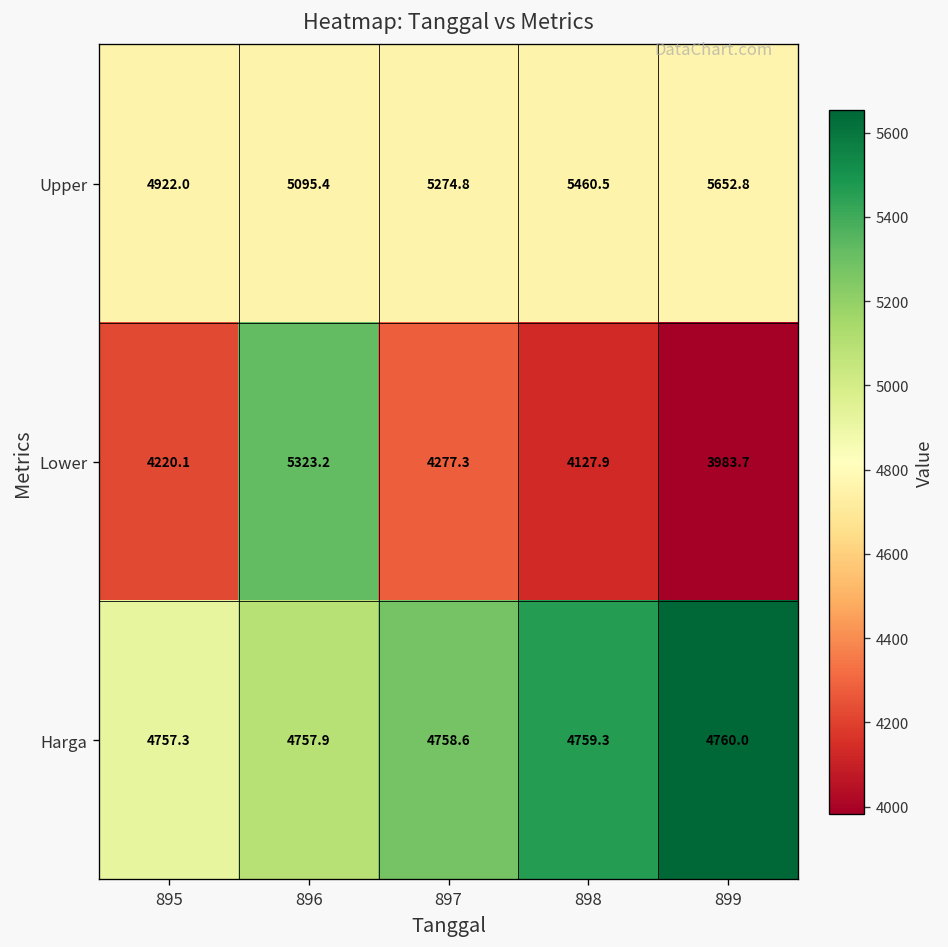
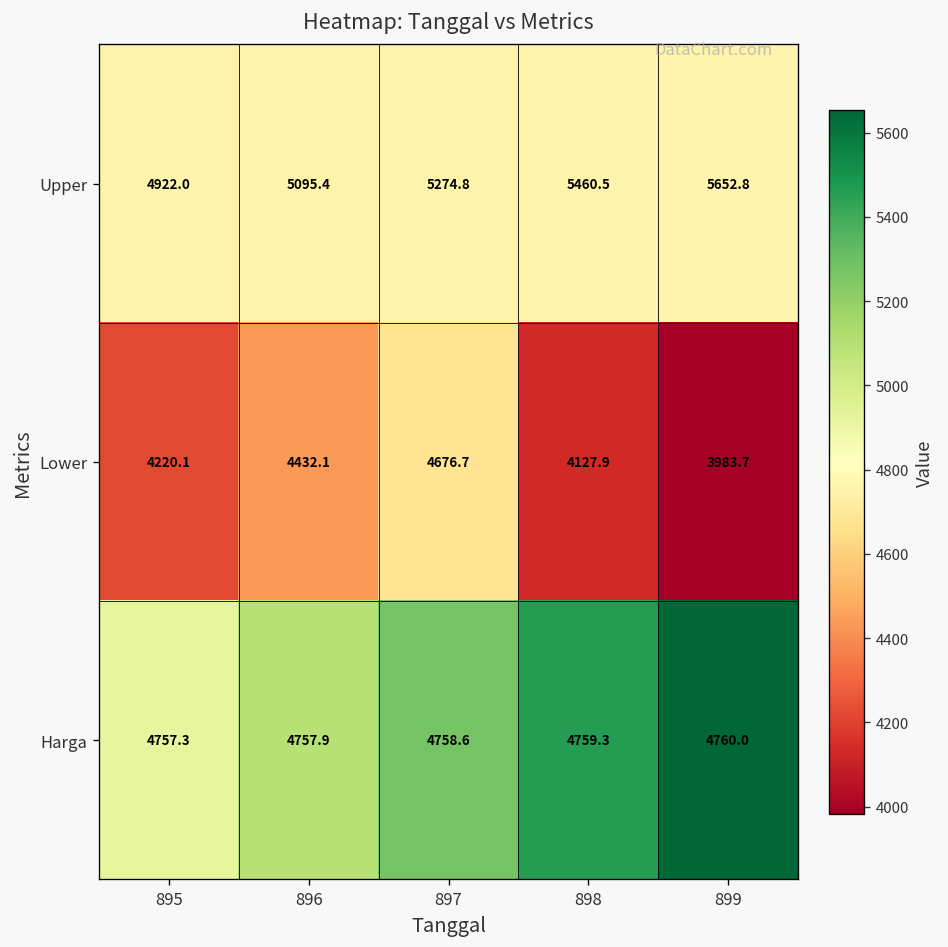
Lower, 896: 5323.2 -> 4432.1
Lower, 897: 4277.3 -> 4676.7
